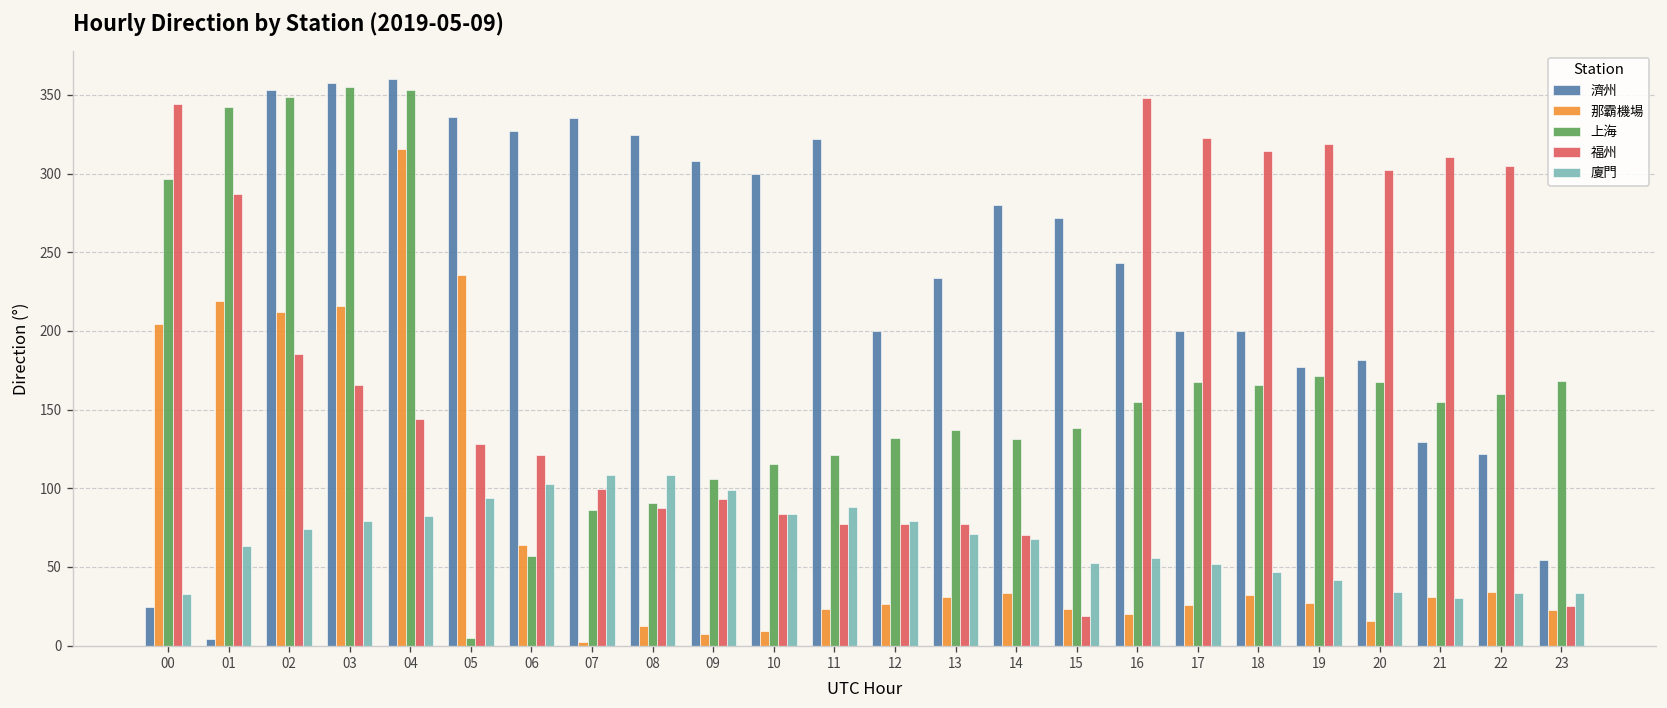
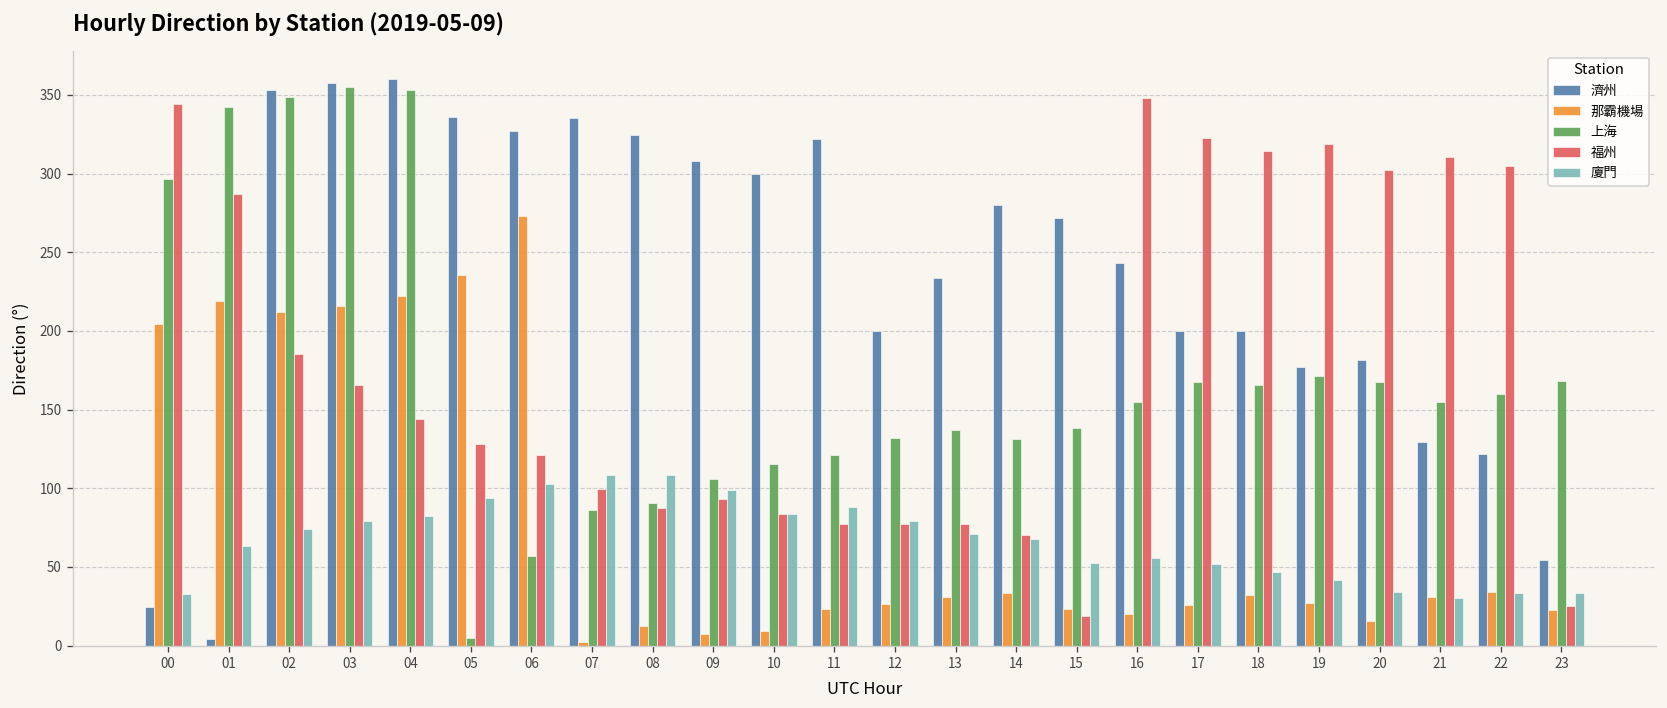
那霸機場, 04: 316 -> 222
那霸機場, 06: 64 -> 273
